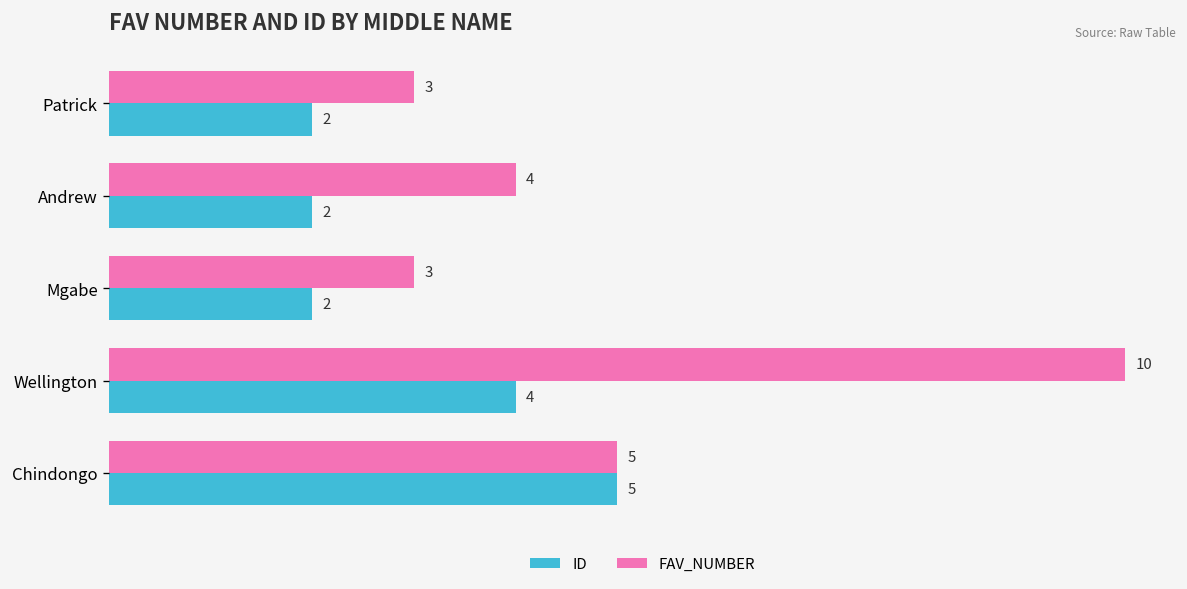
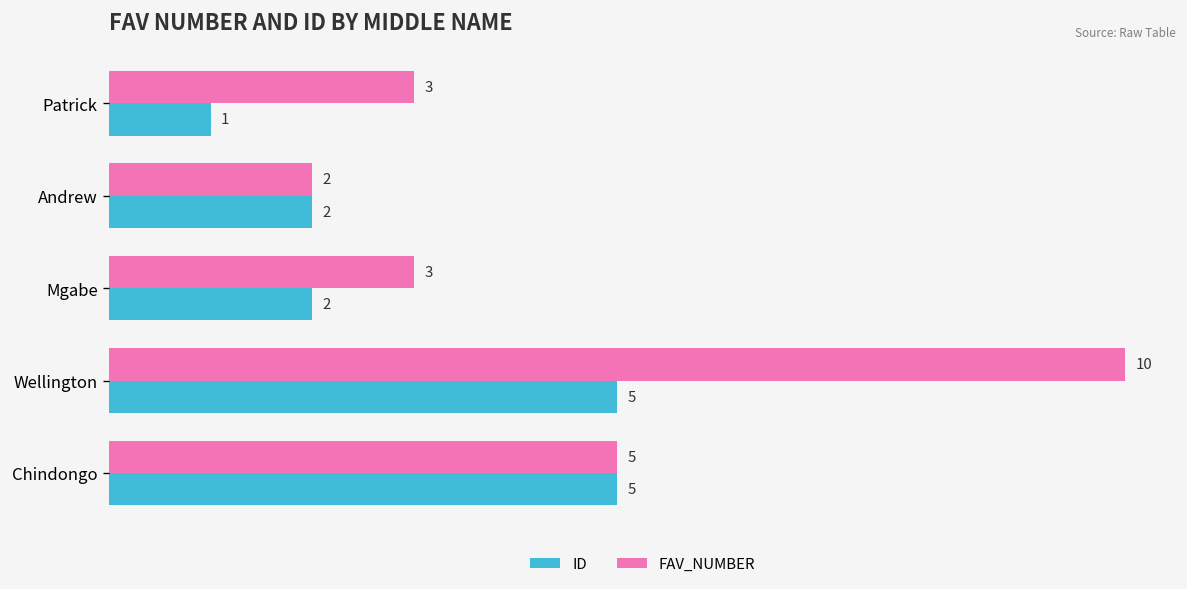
ID, Patrick: 2 -> 1
FAV_NUMBER, Andrew: 4 -> 2
ID, Wellington: 4 -> 5
